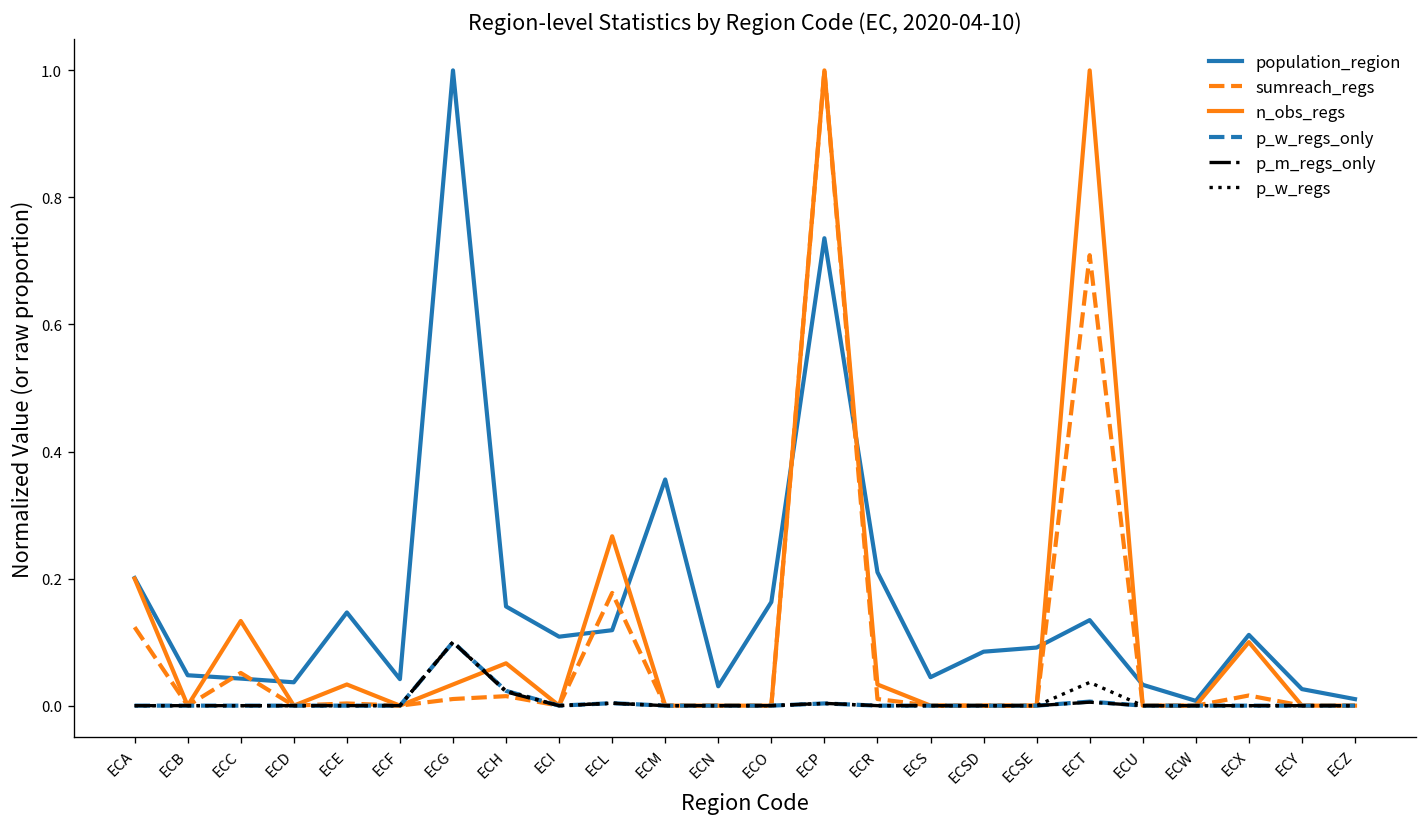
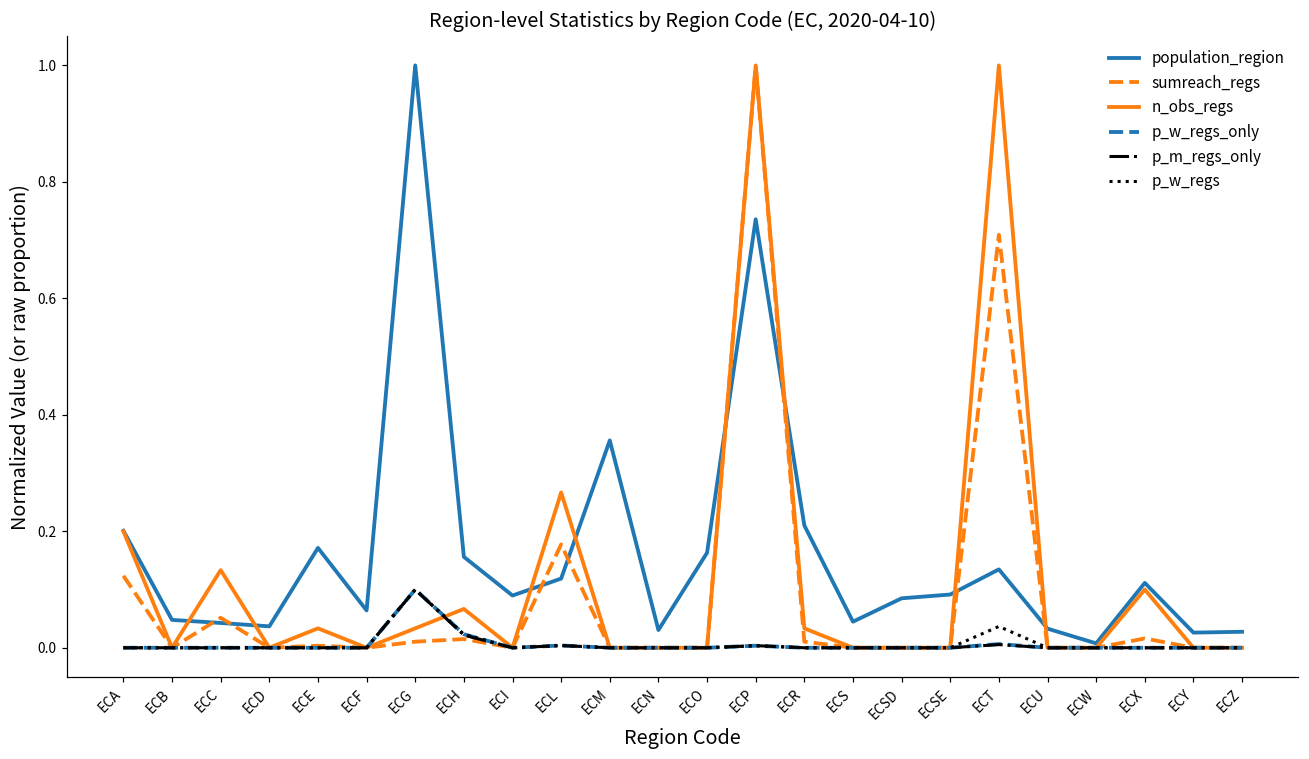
population_region, ECE: 0.15 -> 0.17
population_region, ECF: 0.04 -> 0.06
population_region, ECI: 0.11 -> 0.09
population_region, ECZ: 0.01 -> 0.03
